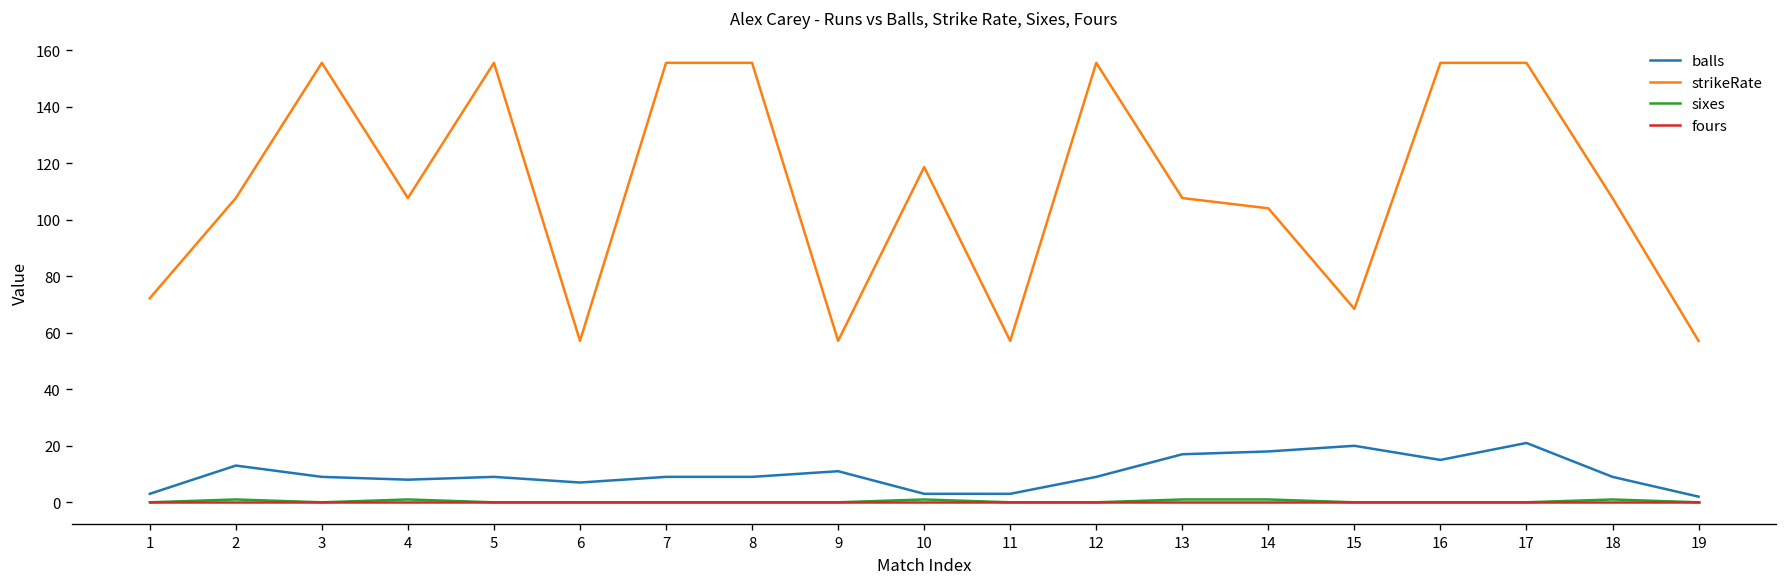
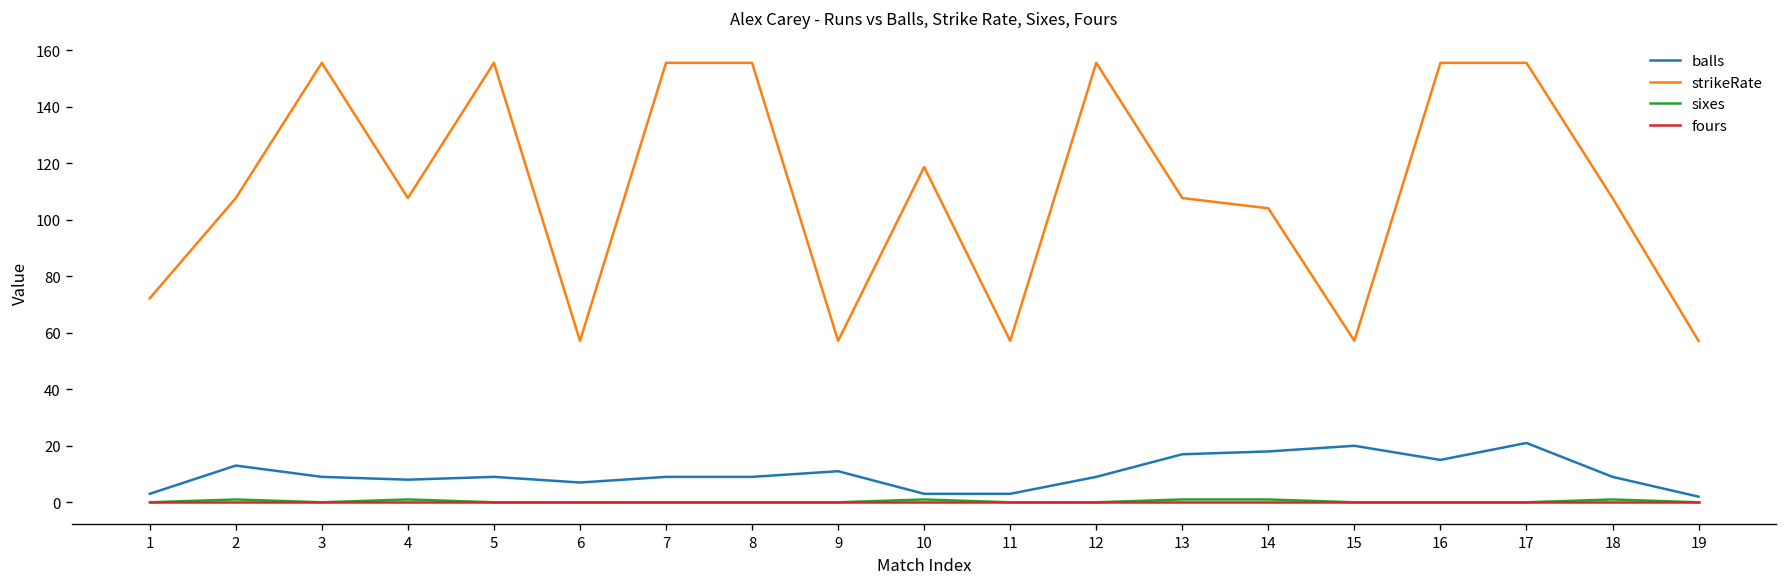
strikeRate, 15: 68 -> 57
